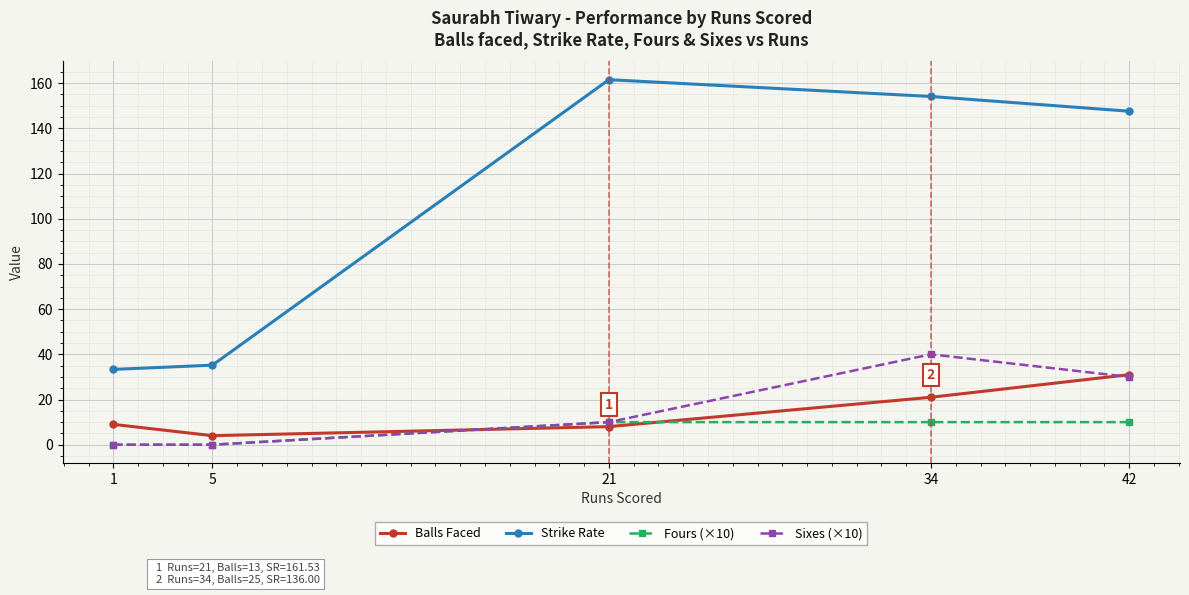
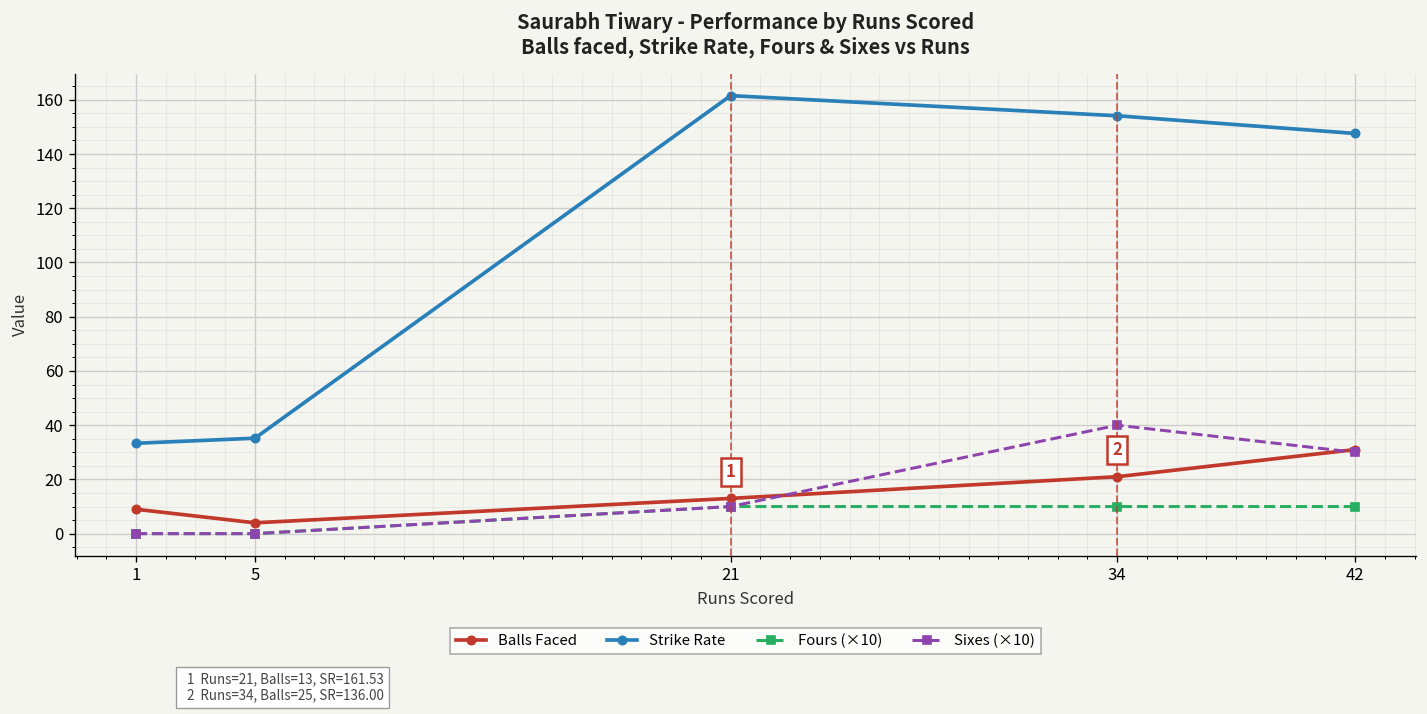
Balls Faced, 21: 8 -> 13
